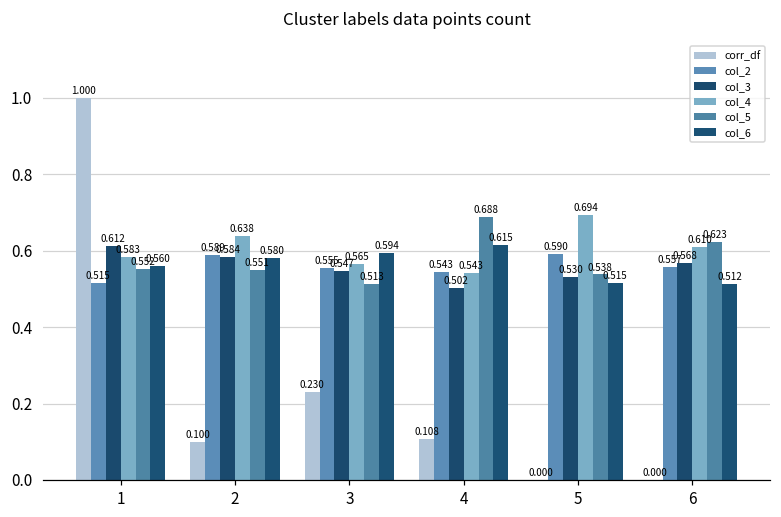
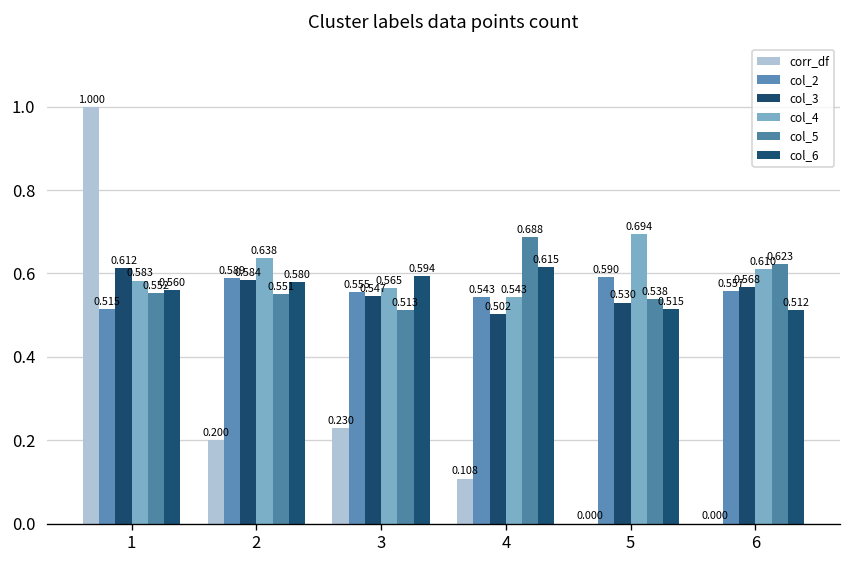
corr_df, 2: 0.100 -> 0.200
